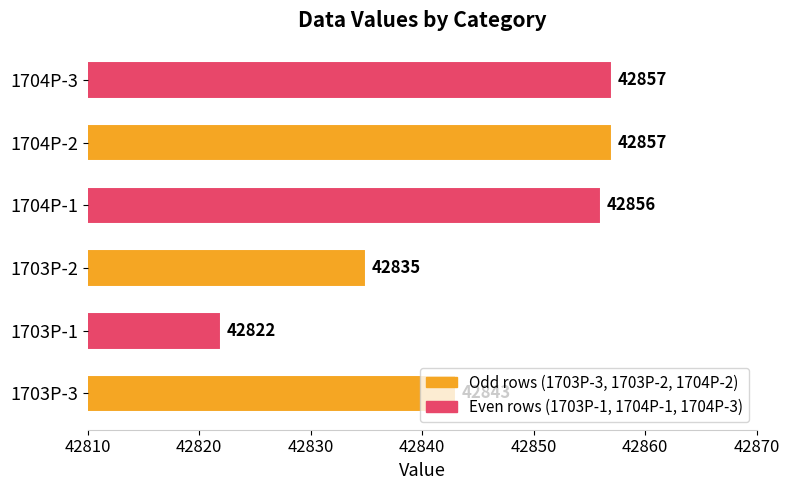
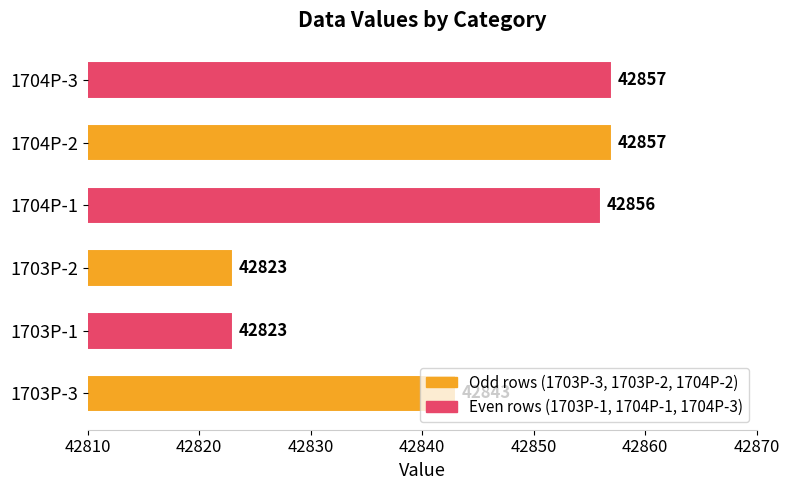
1703P-2: 42835 -> 42823
1703P-1: 42822 -> 42823
